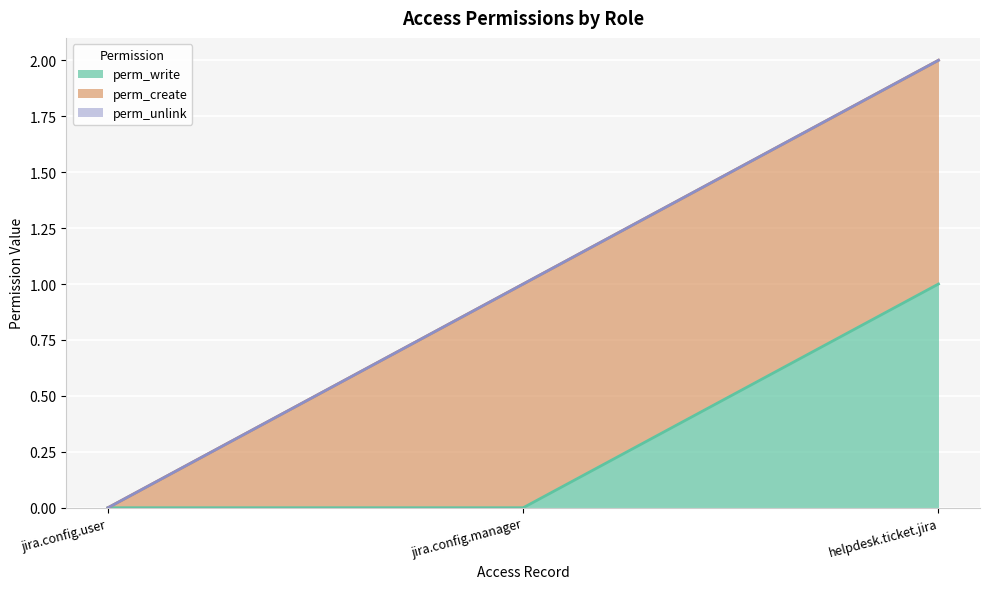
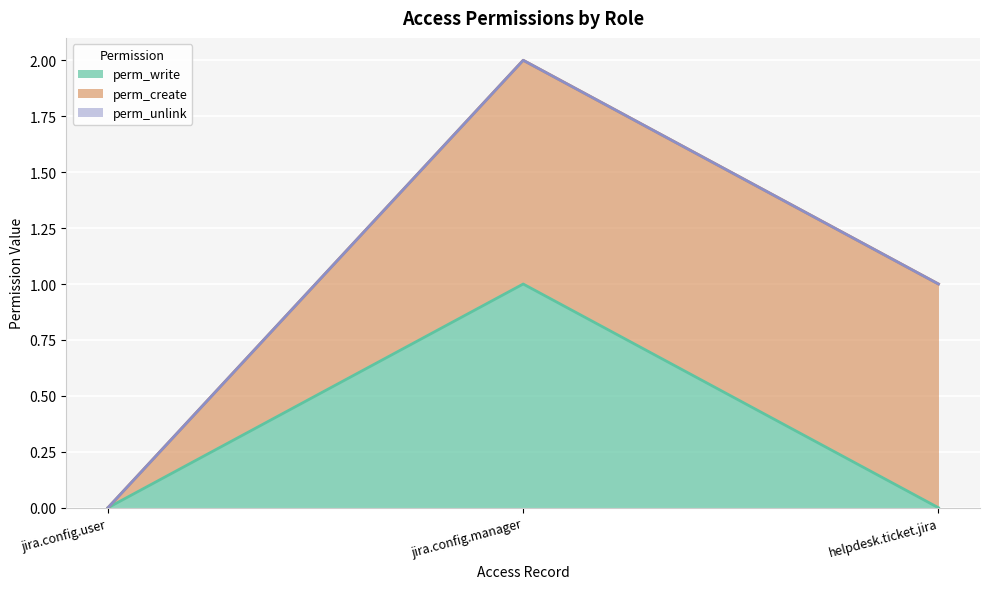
perm_write, jira.config.manager: 0 -> 1
perm_write, helpdesk.ticket.jira: 1 -> 0
